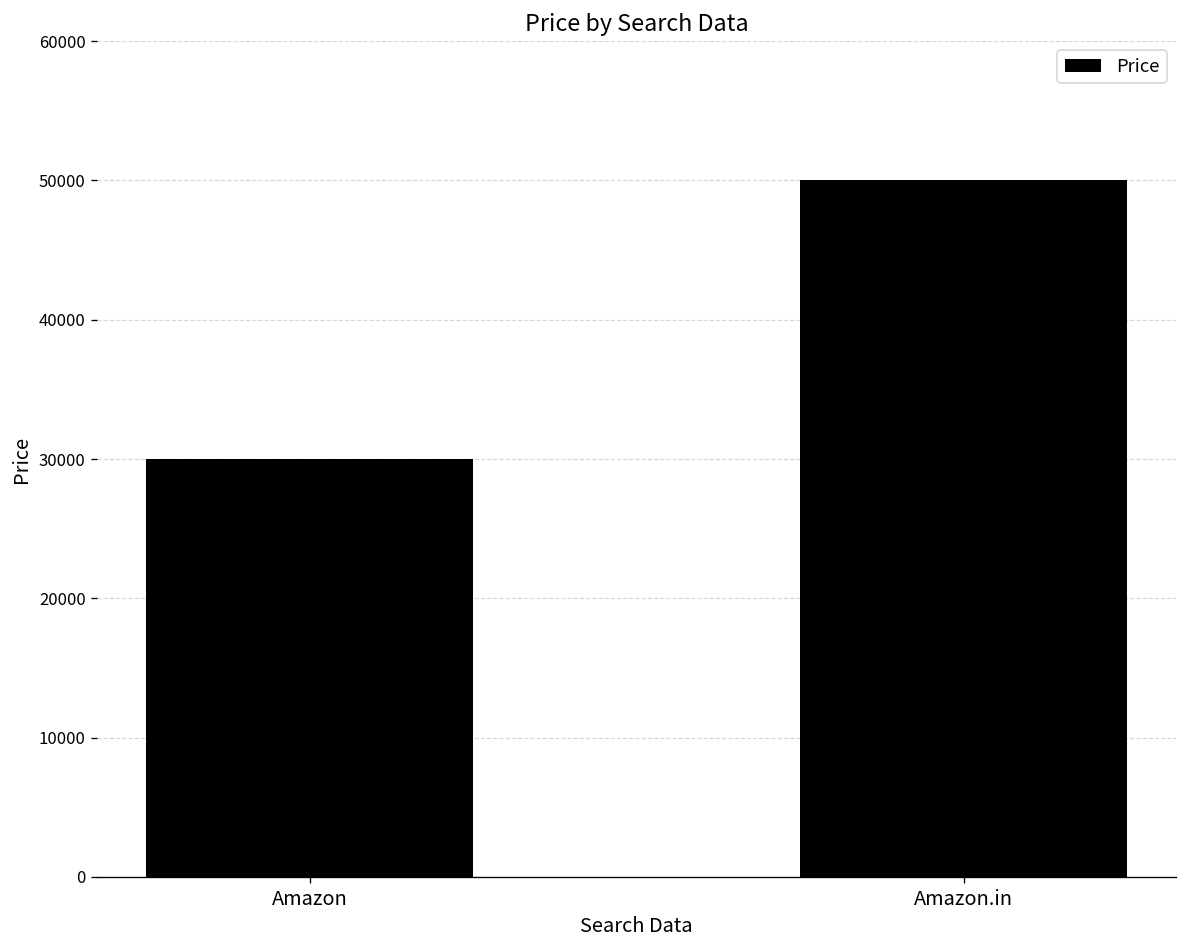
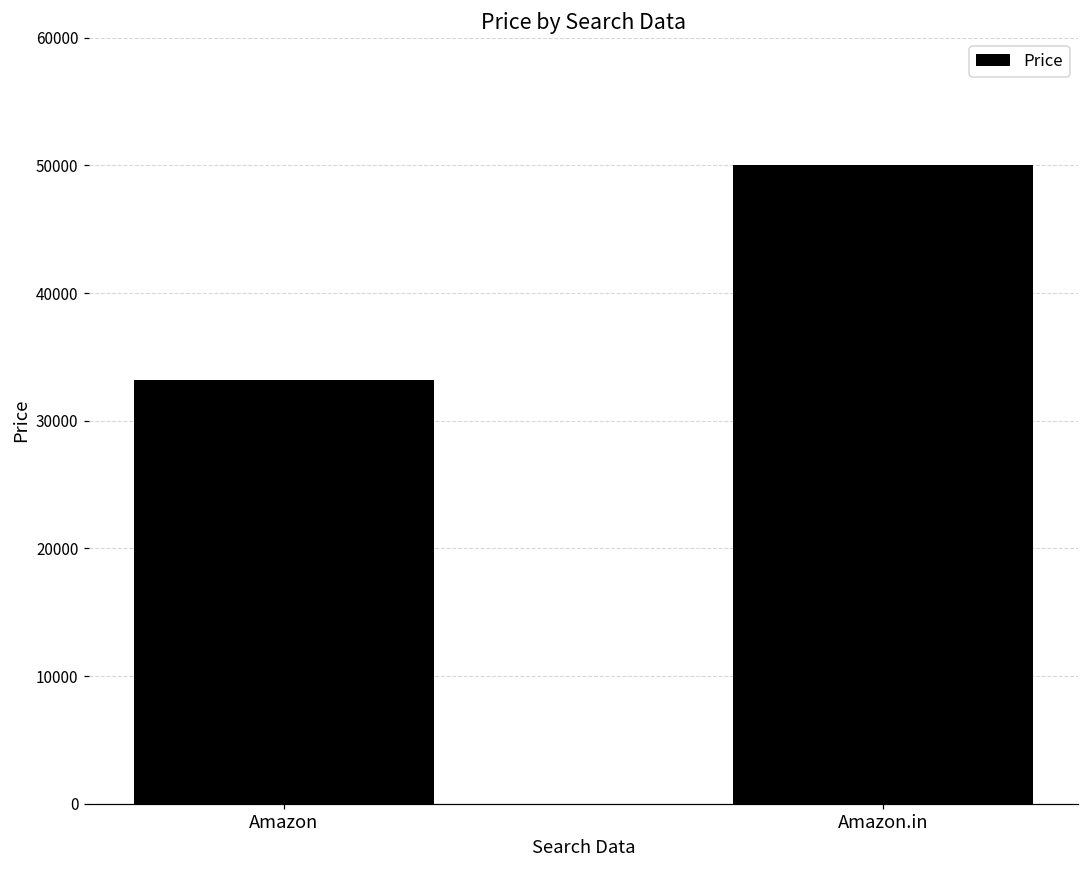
Amazon: 30000 -> 33200
